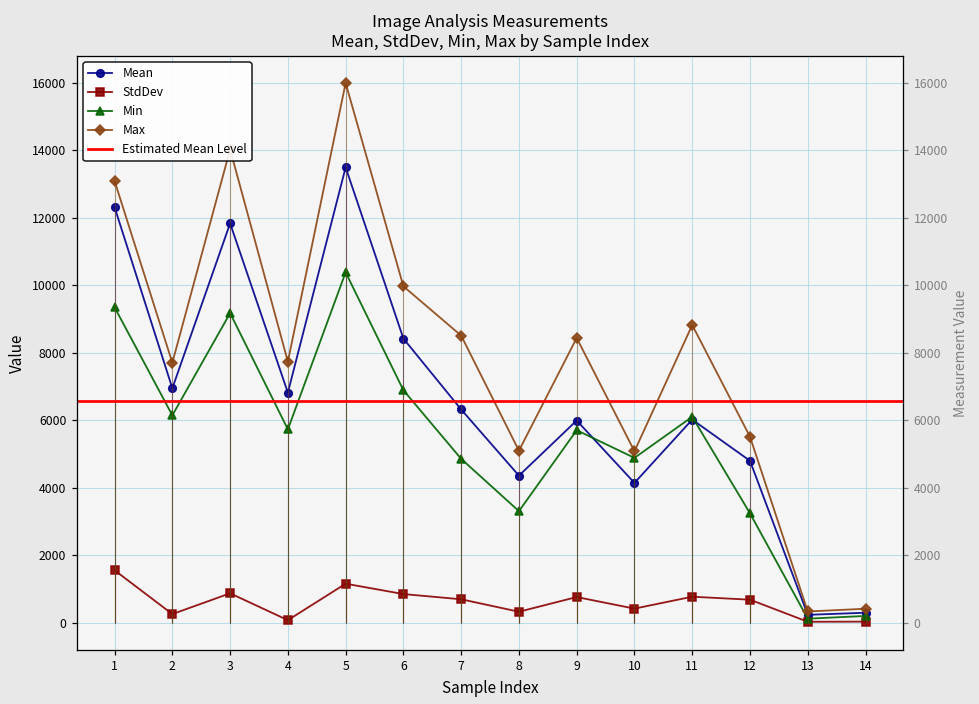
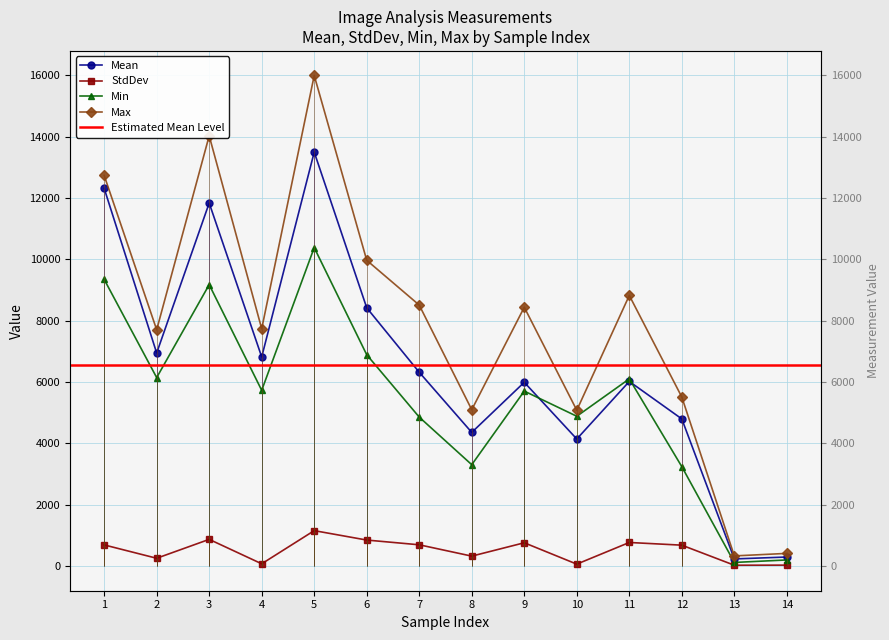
StdDev, 1: 1600 -> 700
Max, 1: 13100 -> 12700
StdDev, 10: 400 -> 100
